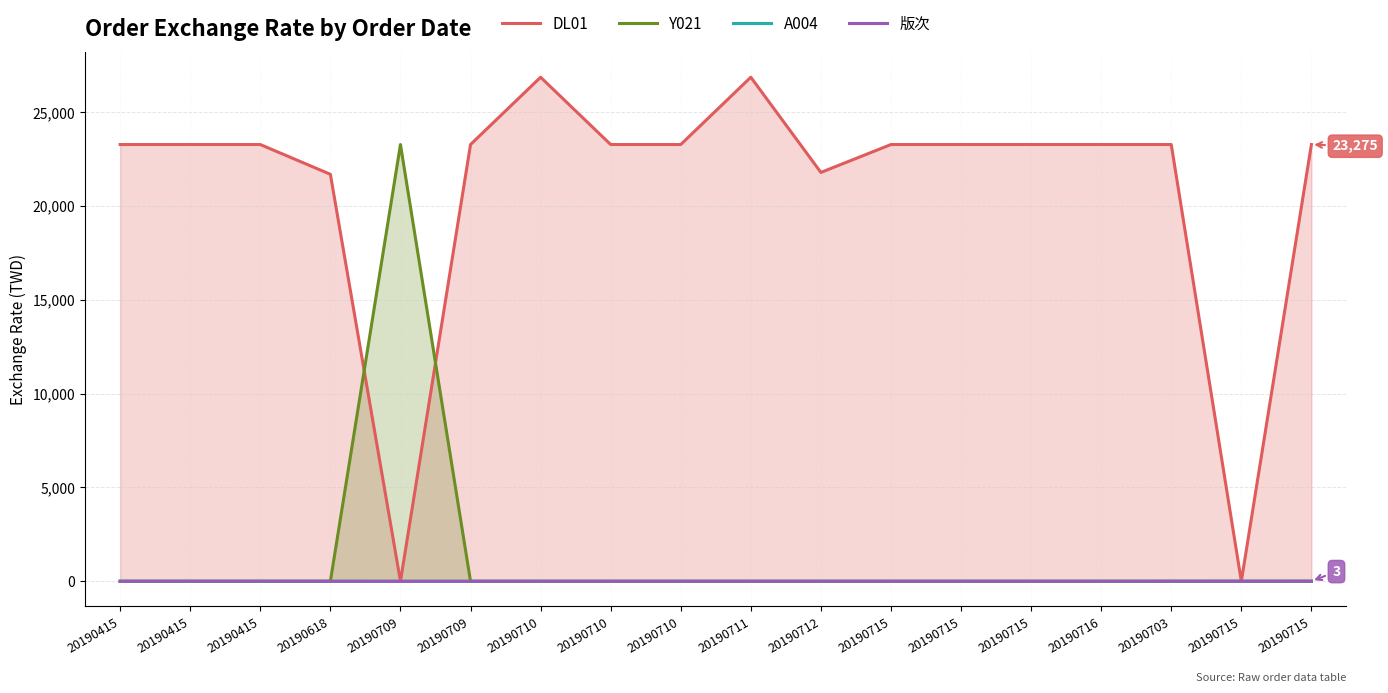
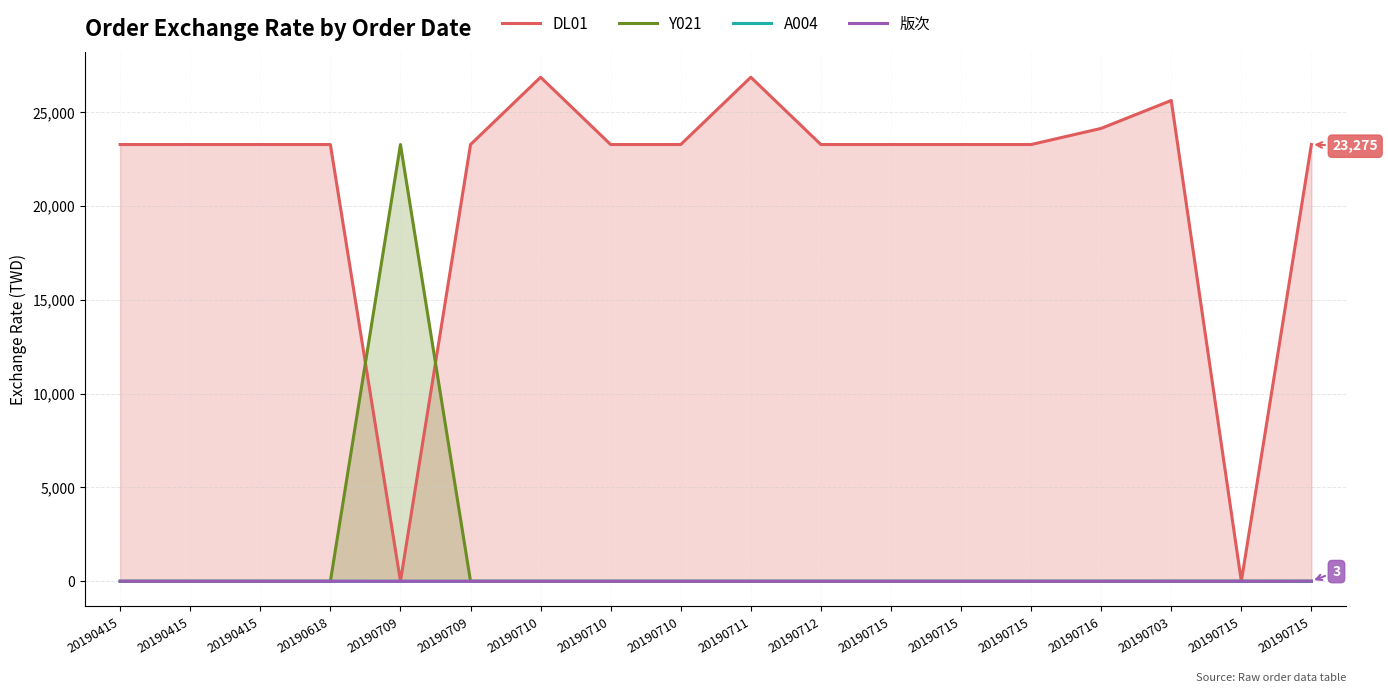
DL01, 20190618: 21,700 -> 23,300
DL01, 20190712: 21,800 -> 23,300
DL01, 20190716: 23,300 -> 24,100
DL01, 20190703: 23,300 -> 25,600
